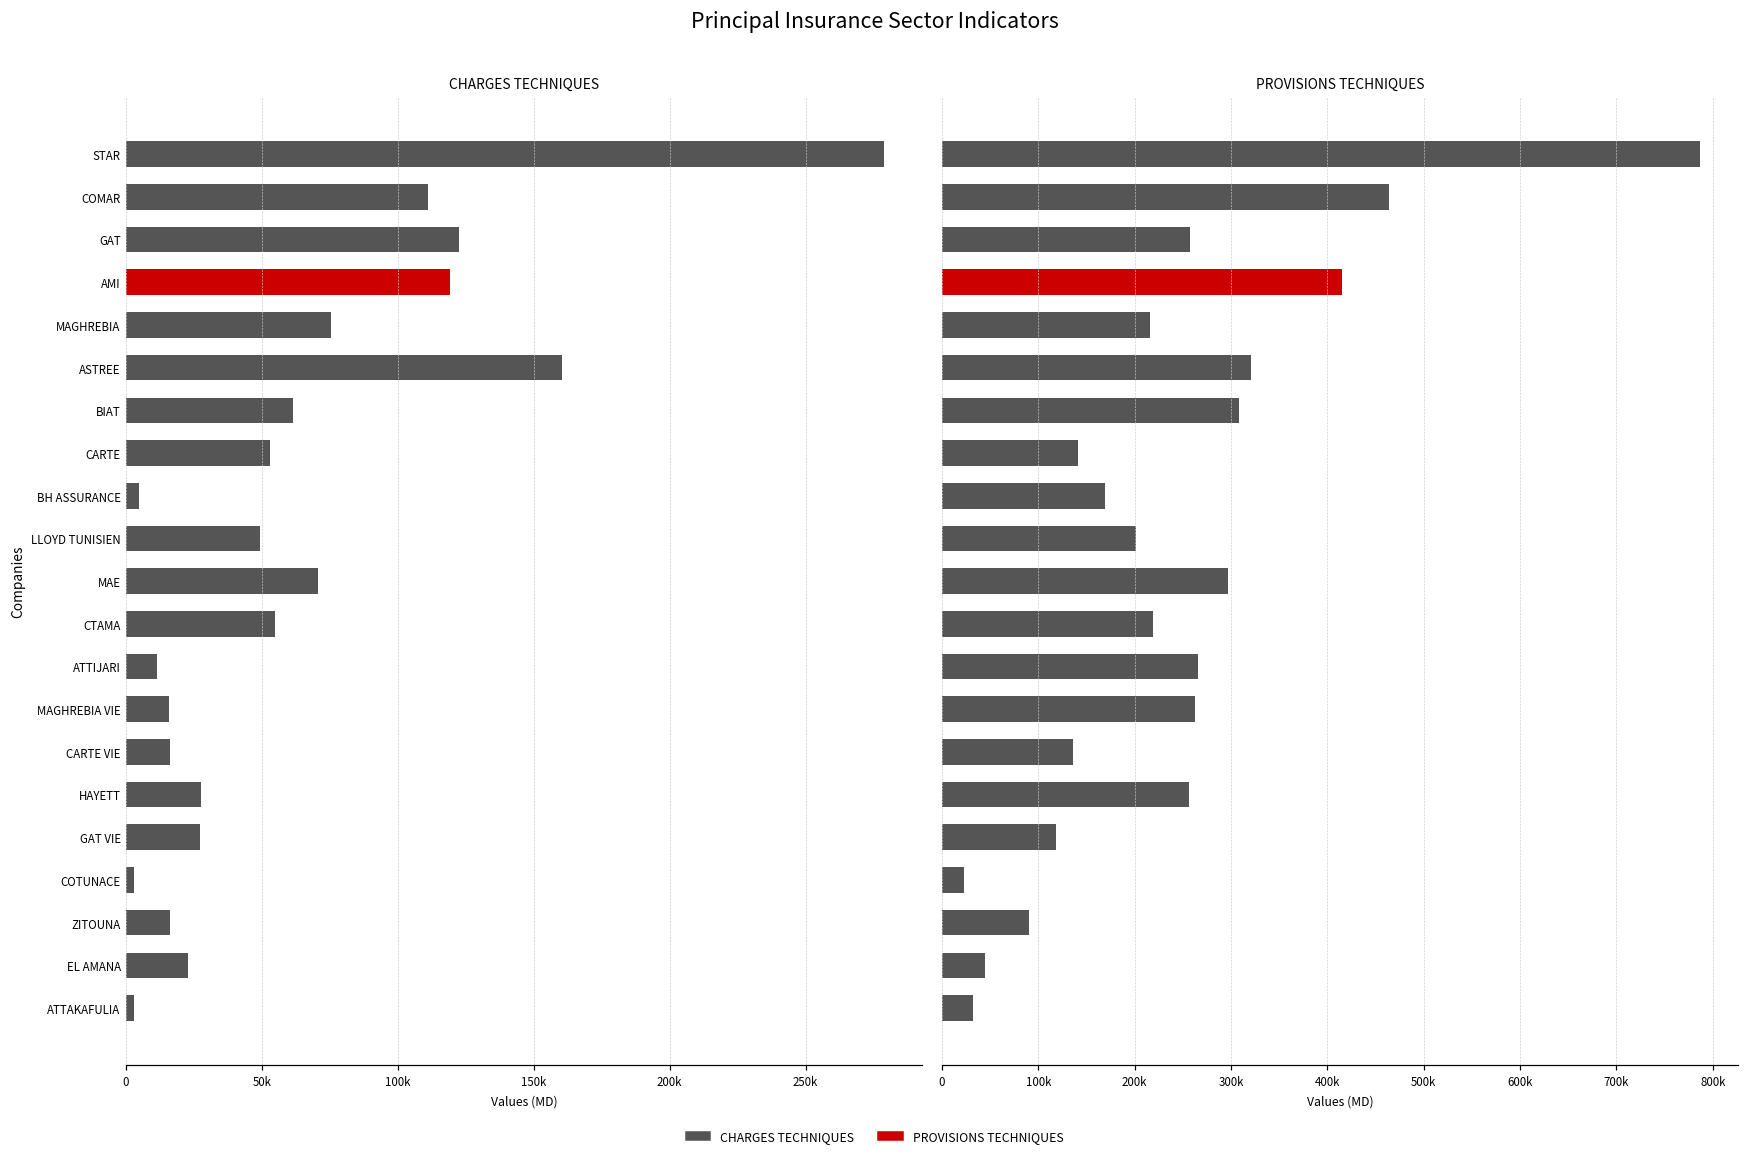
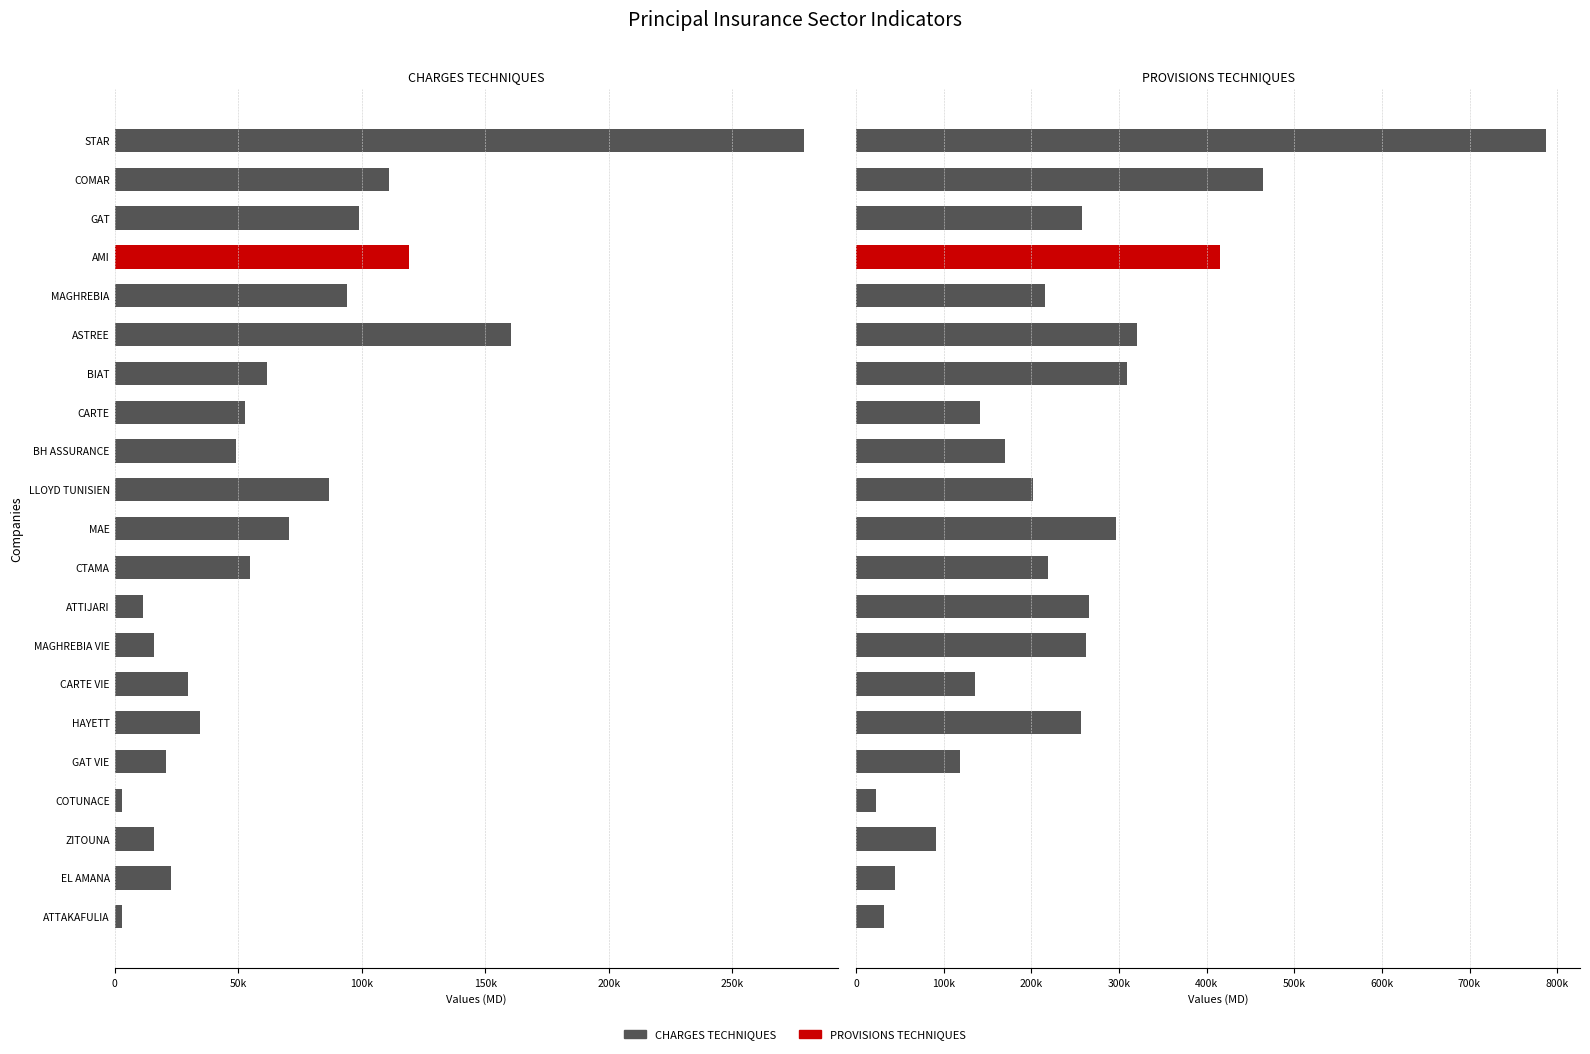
CHARGES TECHNIQUES, GAT: 123000 -> 99000
CHARGES TECHNIQUES, MAGHREBIA: 75000 -> 94000
CHARGES TECHNIQUES, BH ASSURANCE: 5000 -> 49000
CHARGES TECHNIQUES, LLOYD TUNISIEN: 49000 -> 87000
CHARGES TECHNIQUES, CARTE VIE: 16000 -> 30000
CHARGES TECHNIQUES, HAYETT: 27000 -> 35000
CHARGES TECHNIQUES, GAT VIE: 27000 -> 21000
